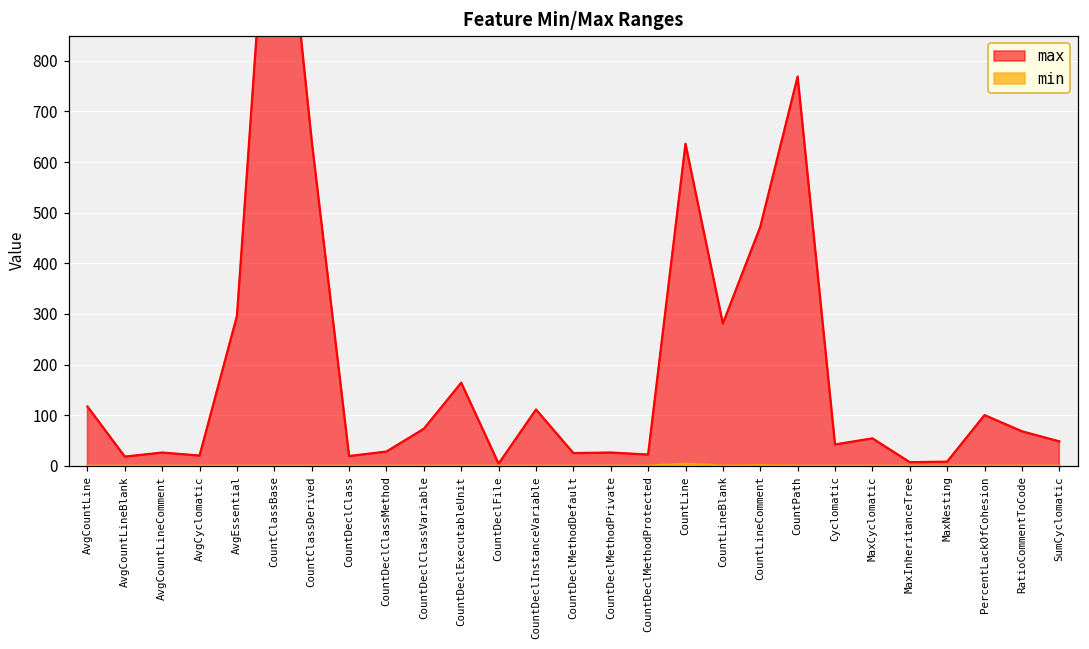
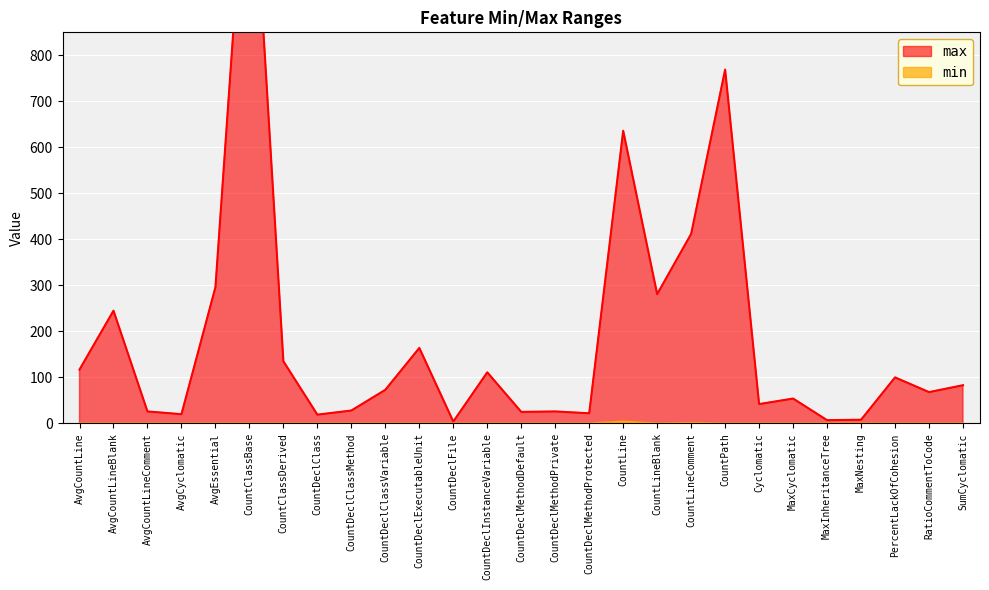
max, AvgCountLineBlank: 20 -> 250
max, CountClassDerived: 640 -> 140
max, CountLineComment: 470 -> 410
max, SumCyclomatic: 50 -> 80
